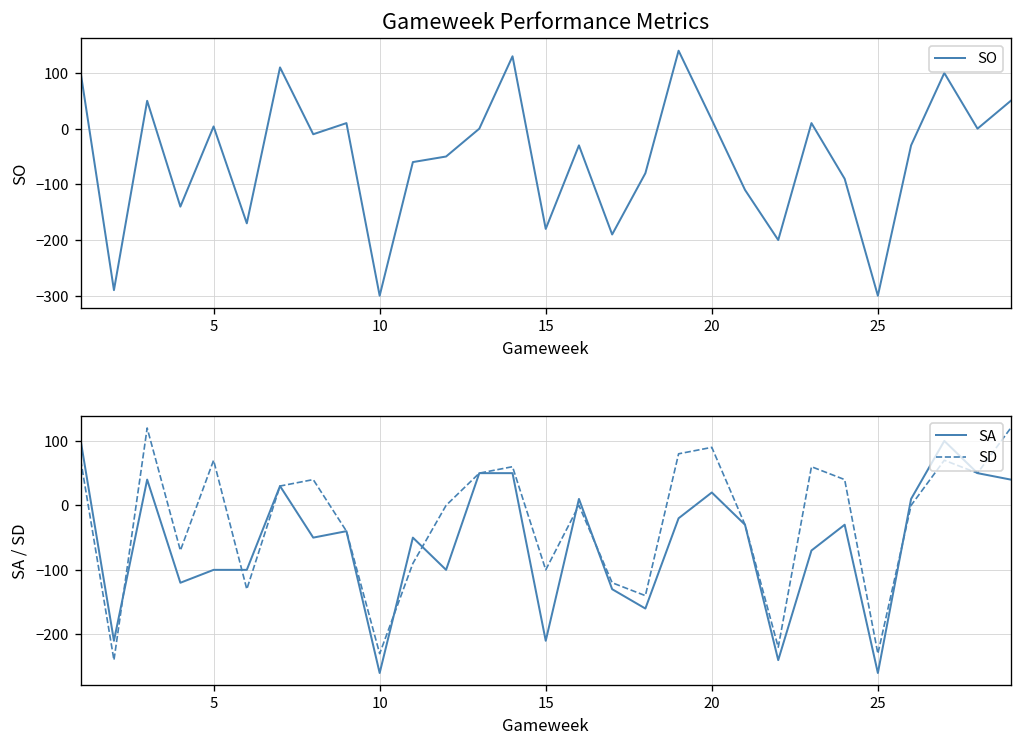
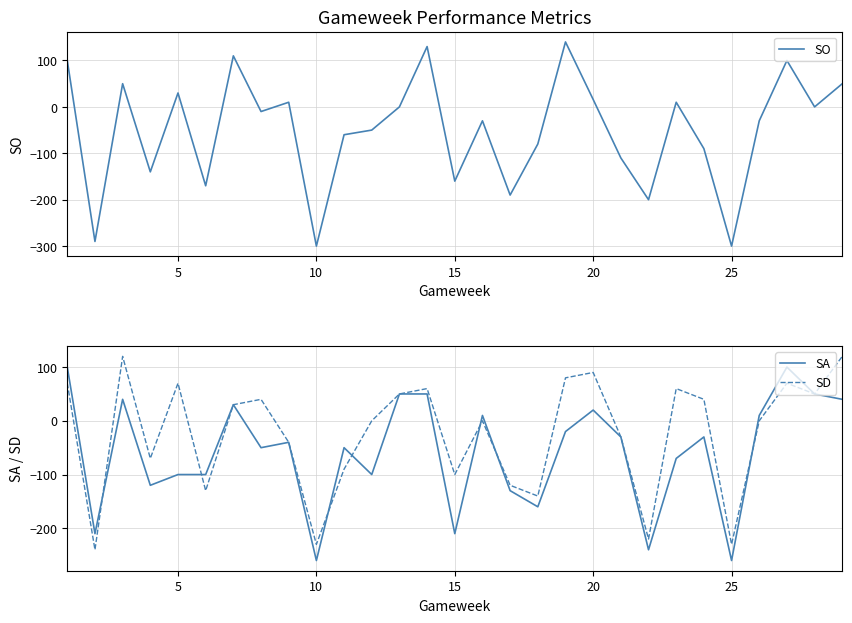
Gameweek Performance Metrics, 5: 0 -> 30
Gameweek Performance Metrics, 15: -180 -> -160
